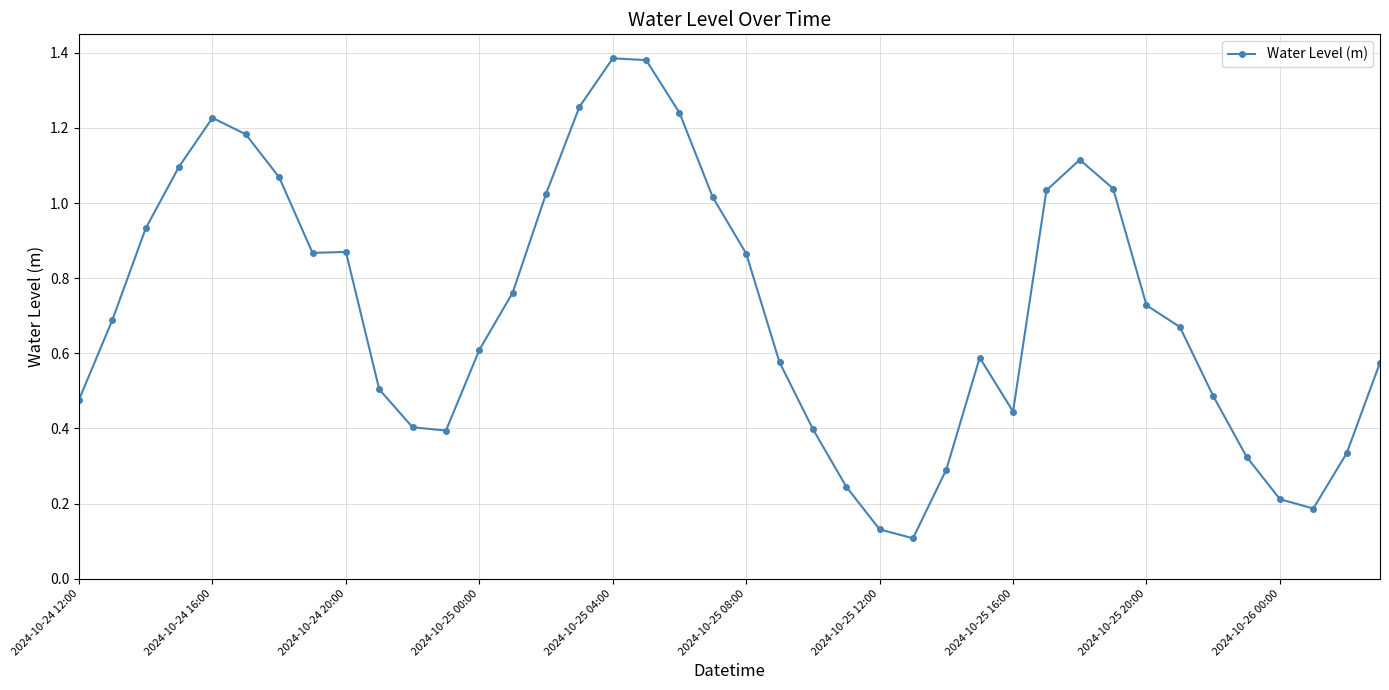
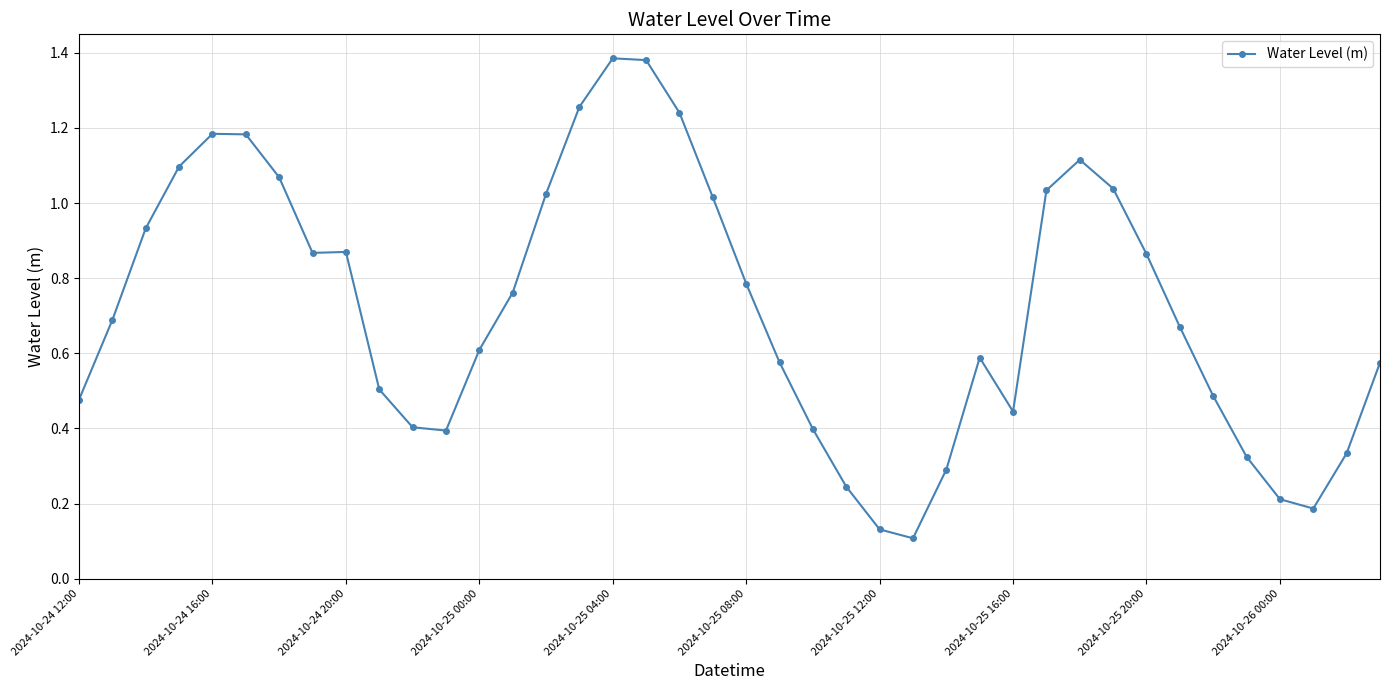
2024-10-24 16:00: 1.23 -> 1.18
2024-10-25 08:00: 0.87 -> 0.79
2024-10-25 20:00: 0.73 -> 0.86
